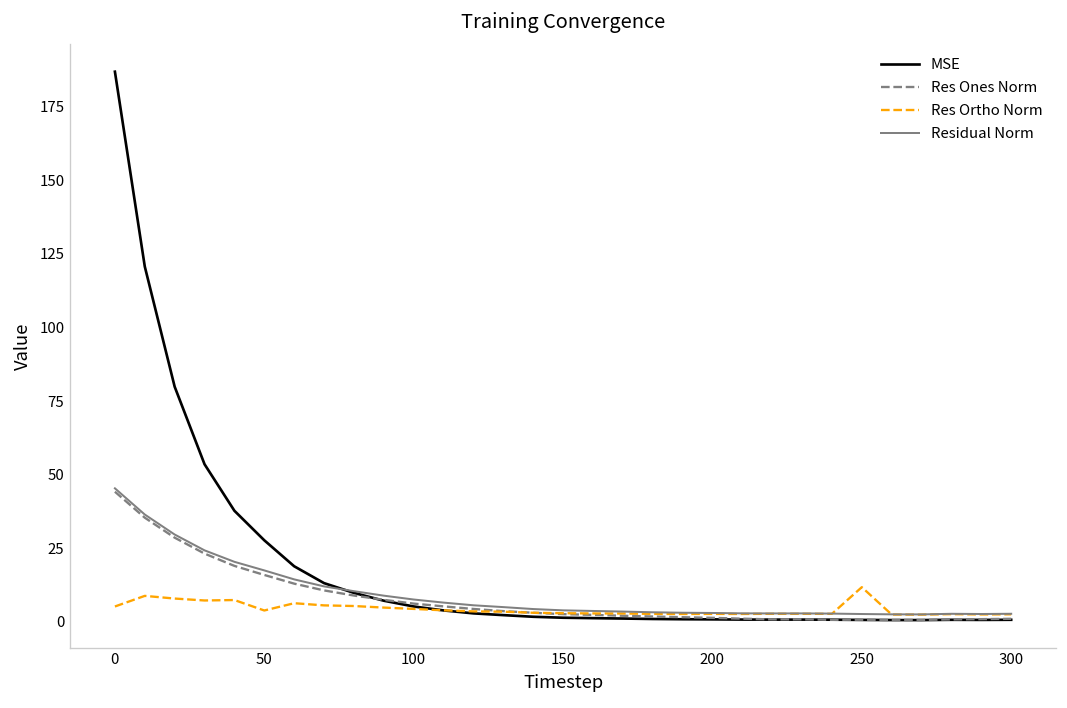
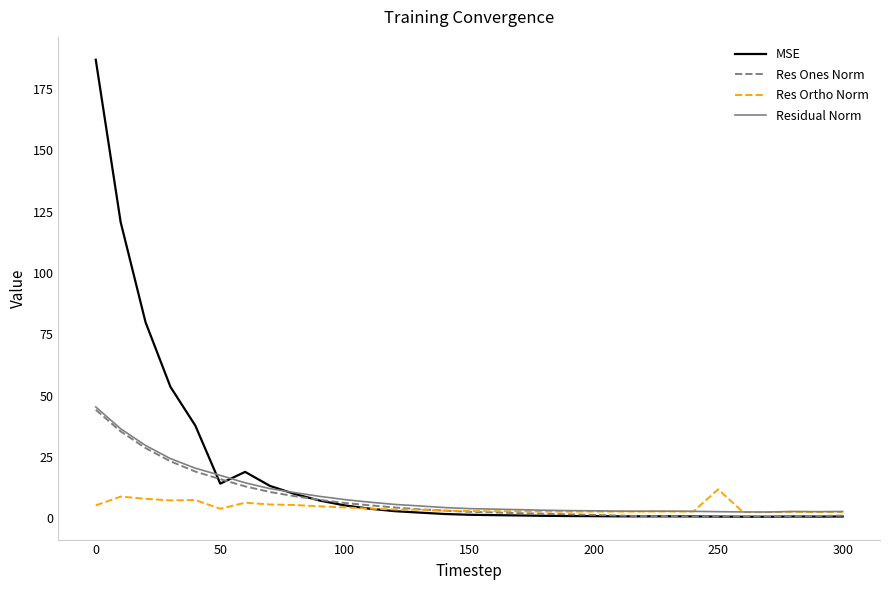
MSE, 50: 28 -> 14
